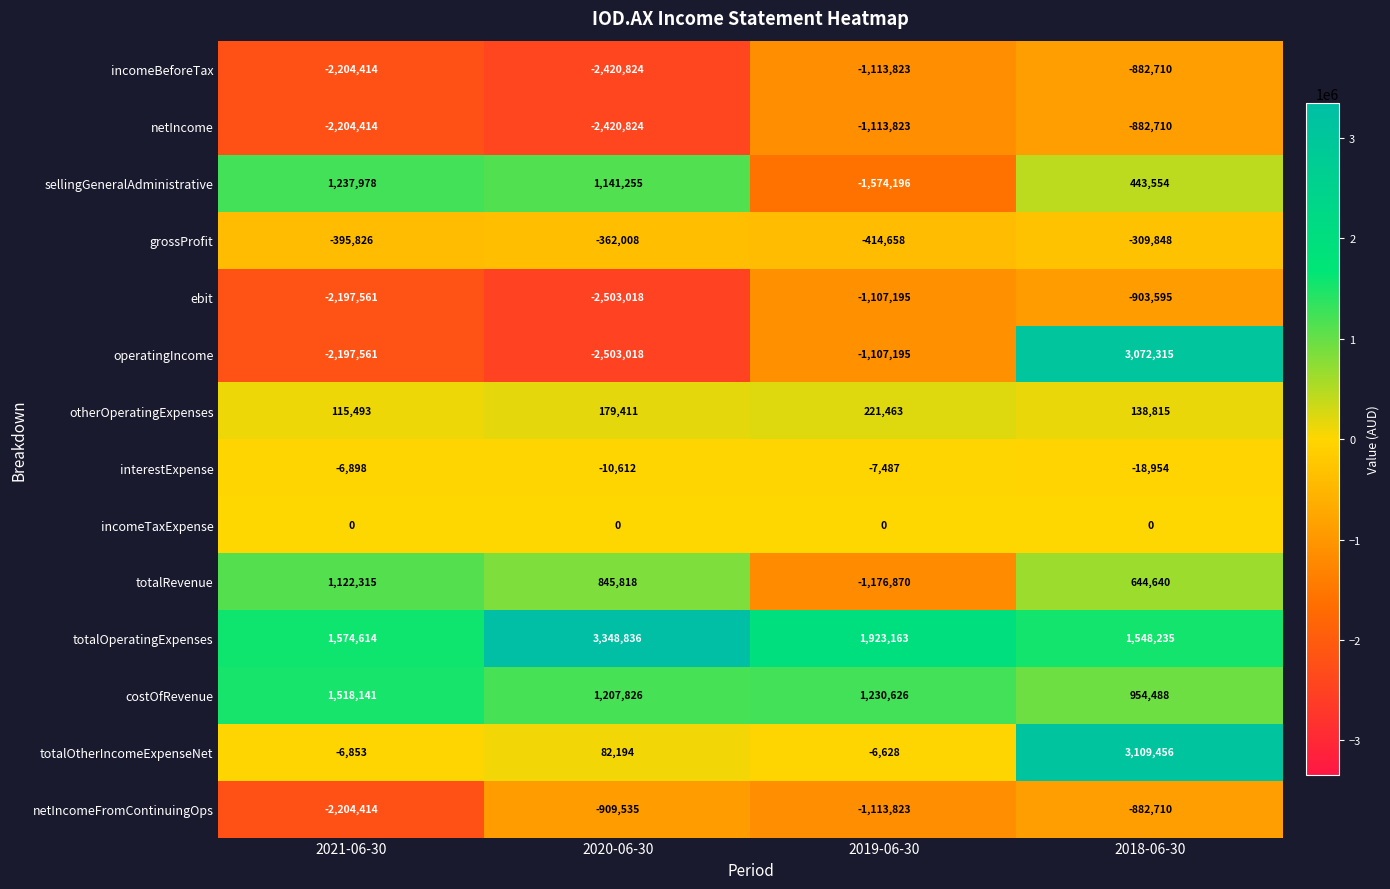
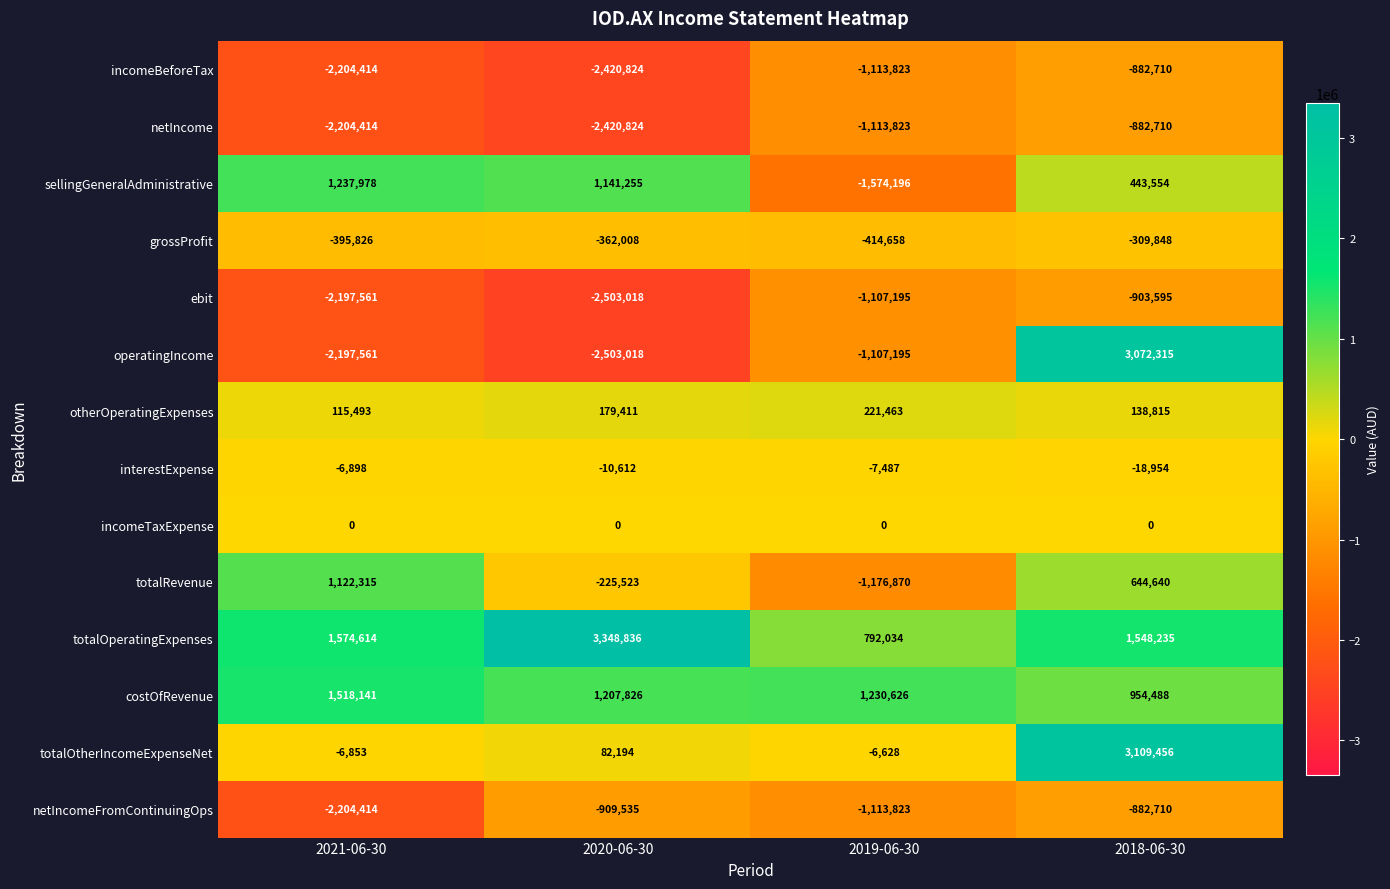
totalRevenue, 2020-06-30: 845,818 -> -225,523
totalOperatingExpenses, 2019-06-30: 1,923,163 -> 792,034
